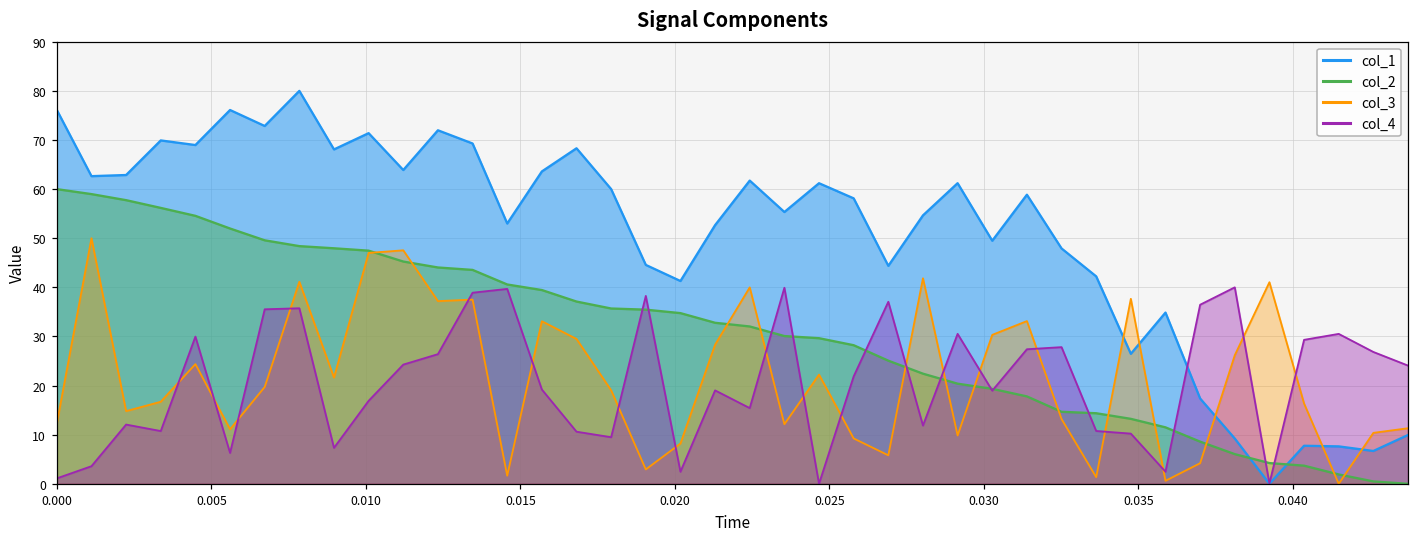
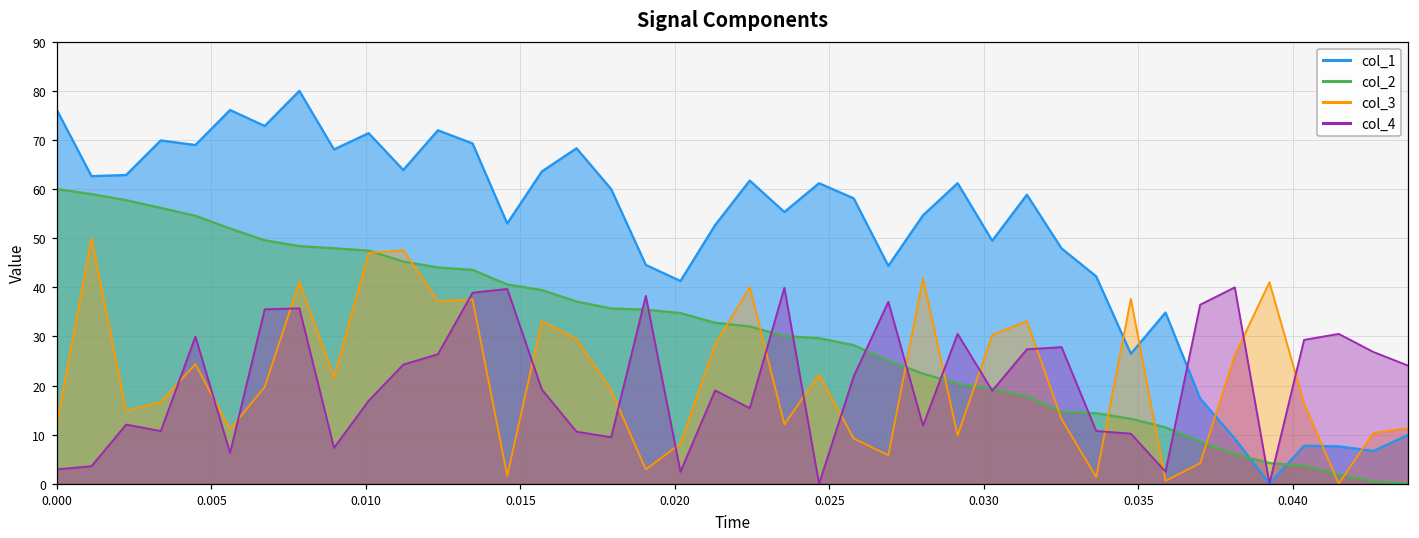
col_4, 0.000: 1 -> 3
